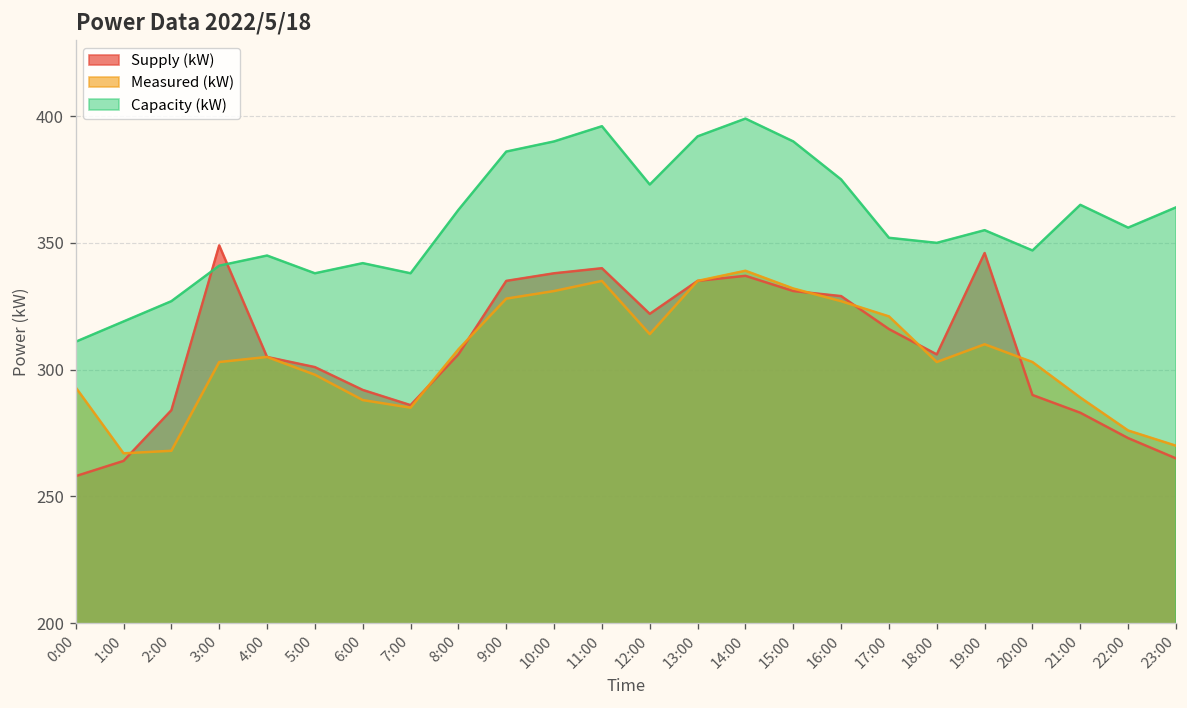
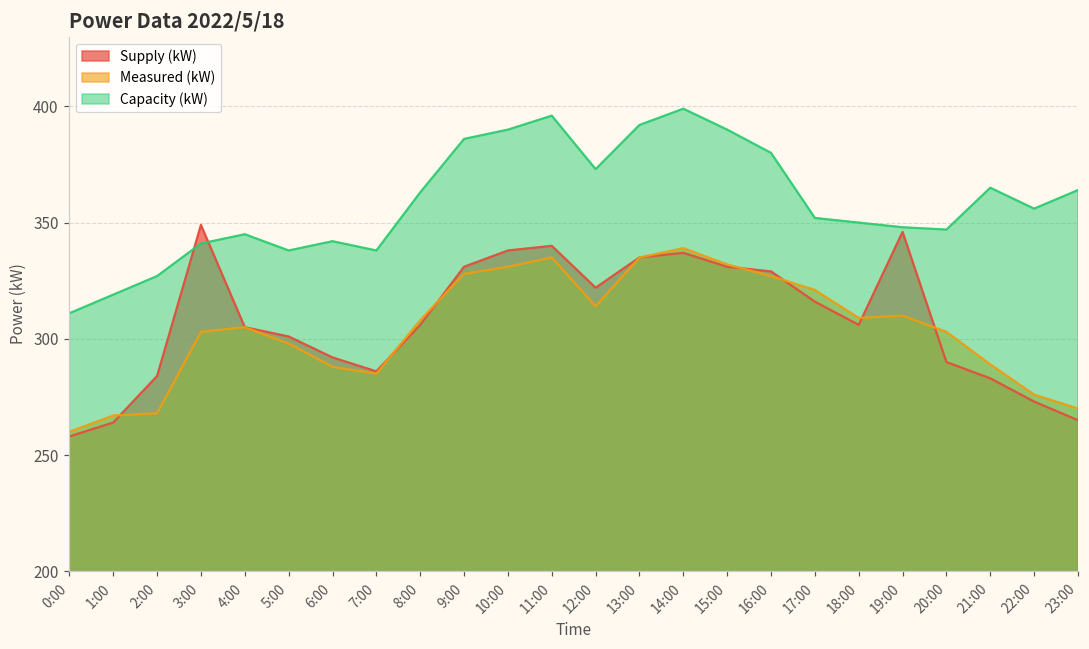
Measured (kW), 0:00: 293 -> 260
Supply (kW), 9:00: 335 -> 331
Capacity (kW), 16:00: 375 -> 380
Measured (kW), 18:00: 303 -> 309
Capacity (kW), 19:00: 355 -> 348
